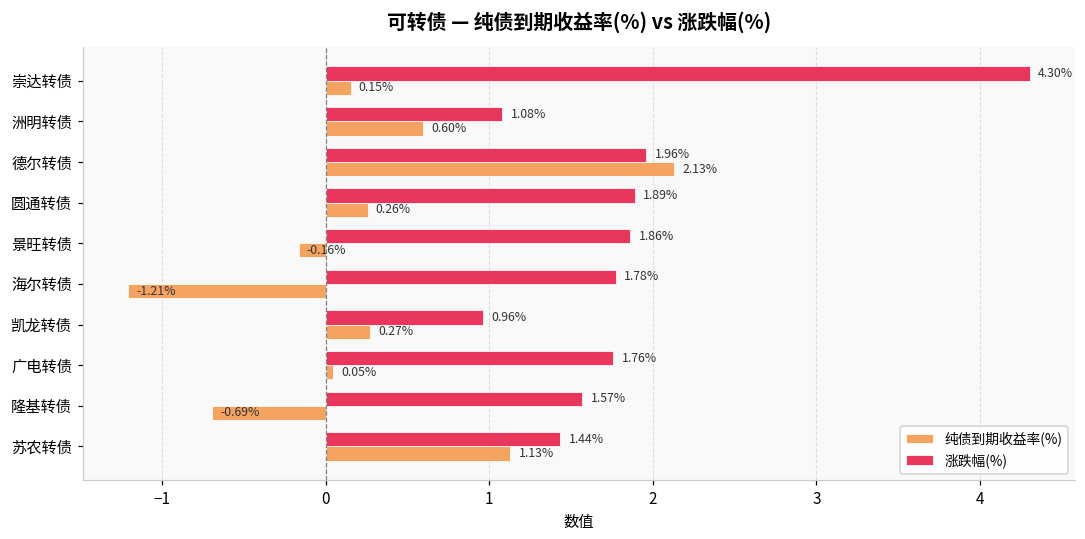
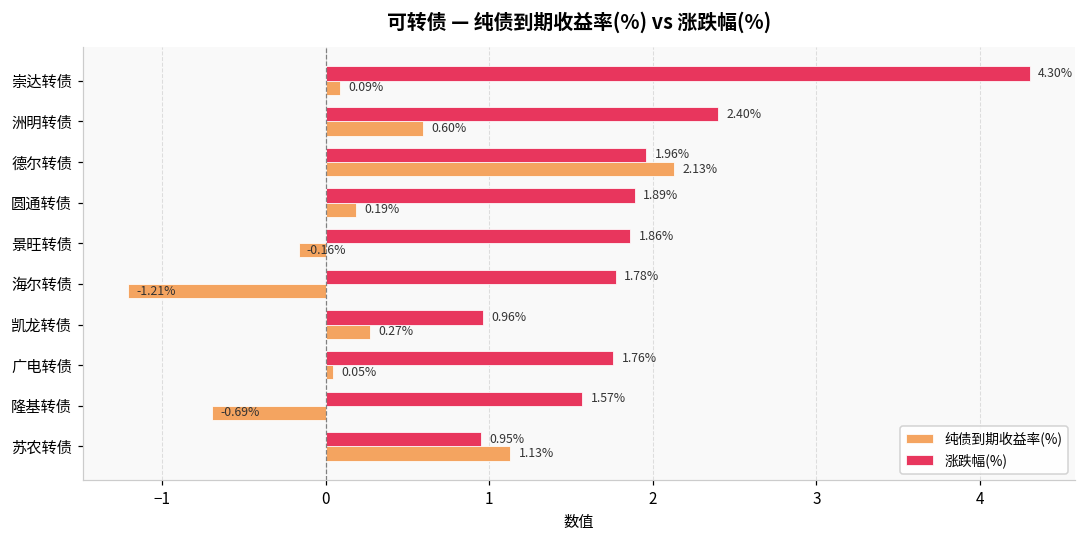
纯债到期收益率(%), 崇达转债: 0.15% -> 0.09%
涨跌幅(%), 洲明转债: 1.08% -> 2.40%
纯债到期收益率(%), 圆通转债: 0.26% -> 0.19%
涨跌幅(%), 苏农转债: 1.44% -> 0.95%
